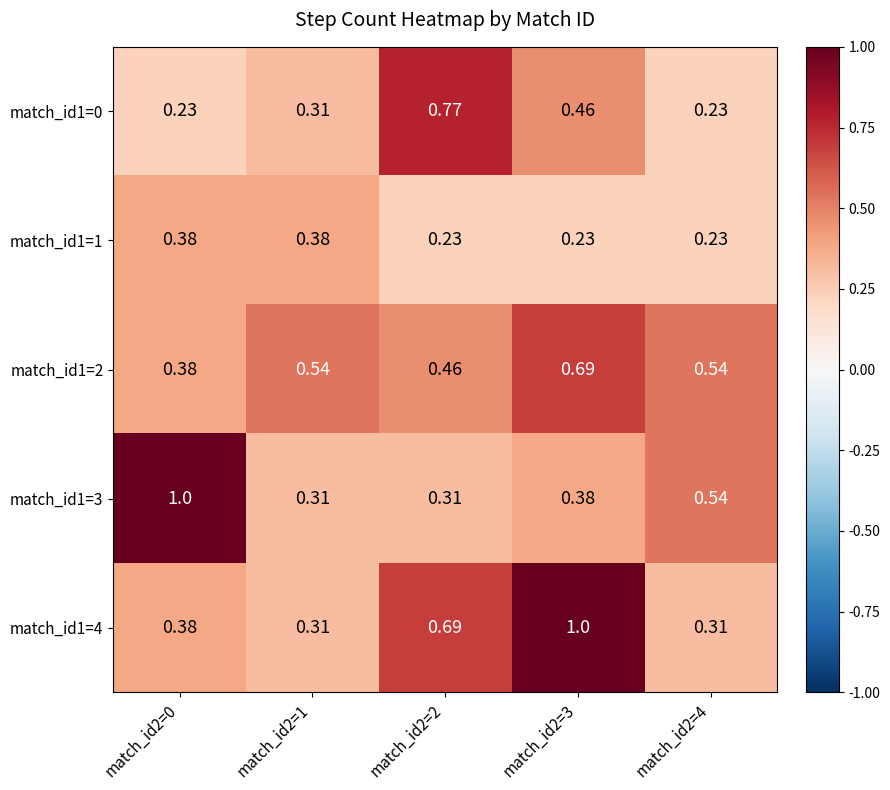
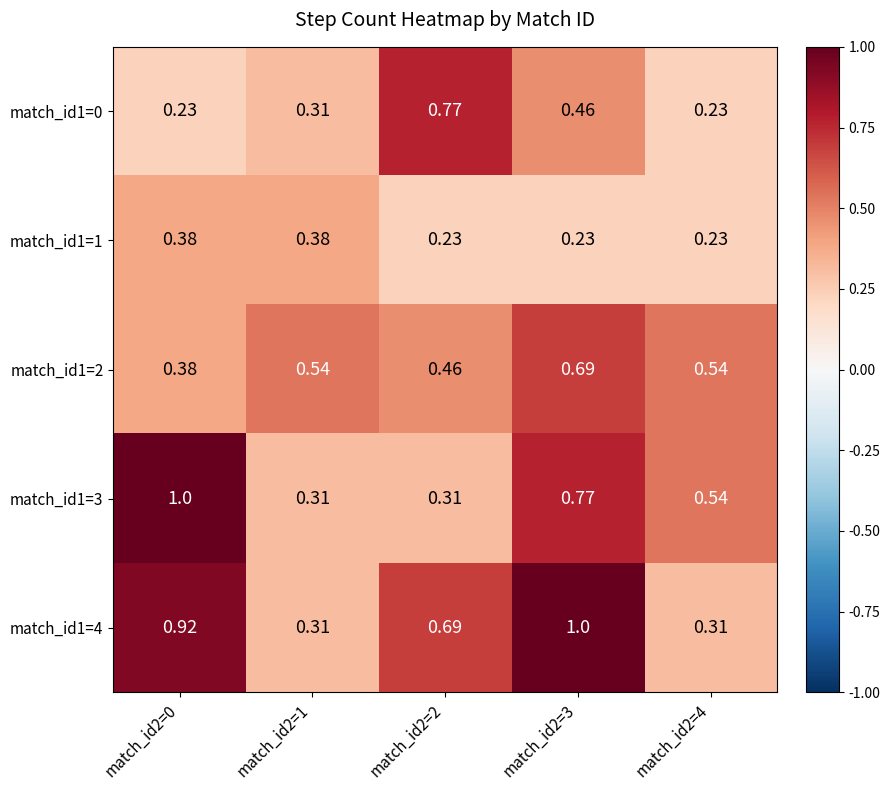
match_id1=3, match_id2=3: 0.38 -> 0.77
match_id1=4, match_id2=0: 0.38 -> 0.92
